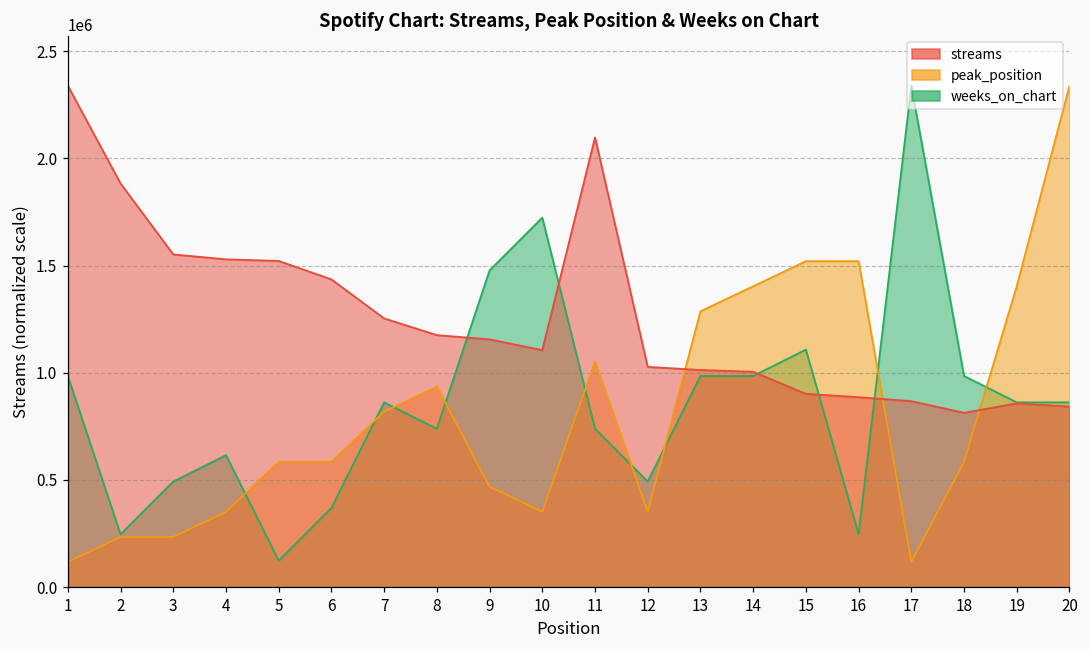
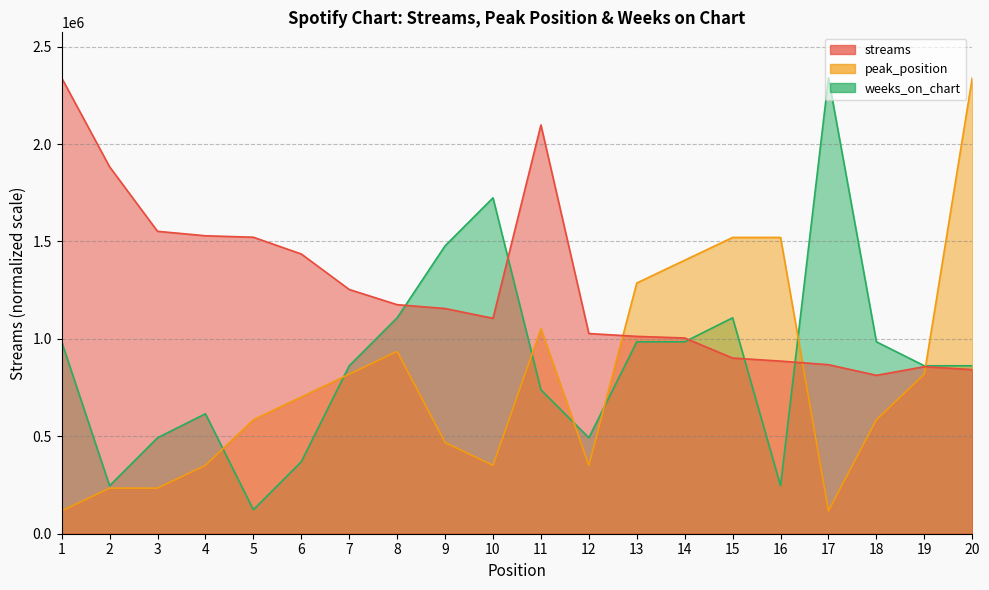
peak_position, 6: 580000 -> 700000
weeks_on_chart, 8: 740000 -> 1110000
peak_position, 19: 1400000 -> 820000
